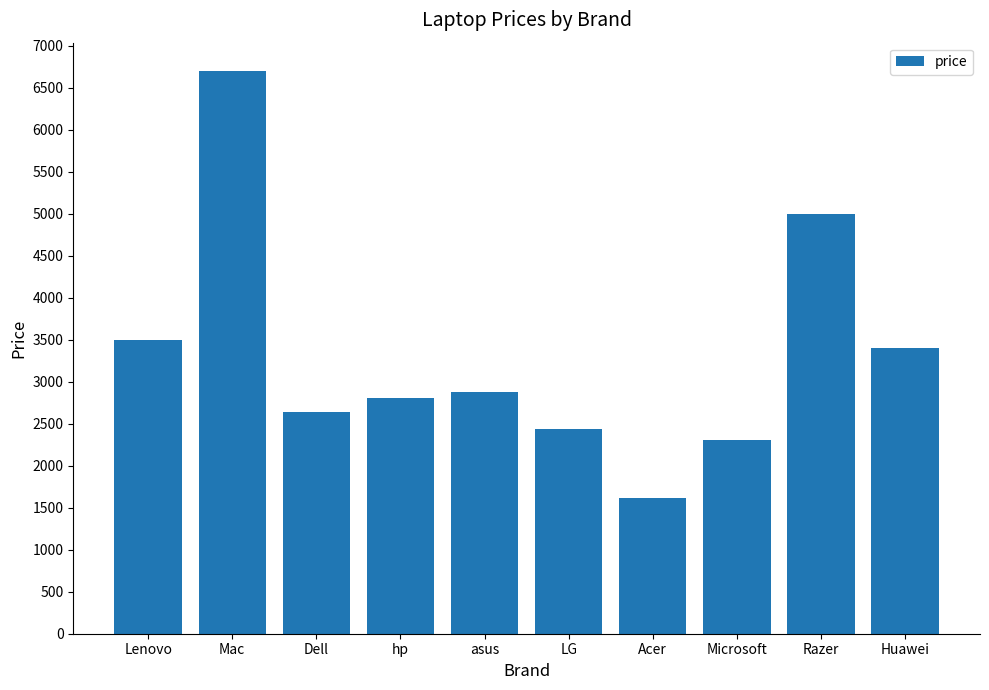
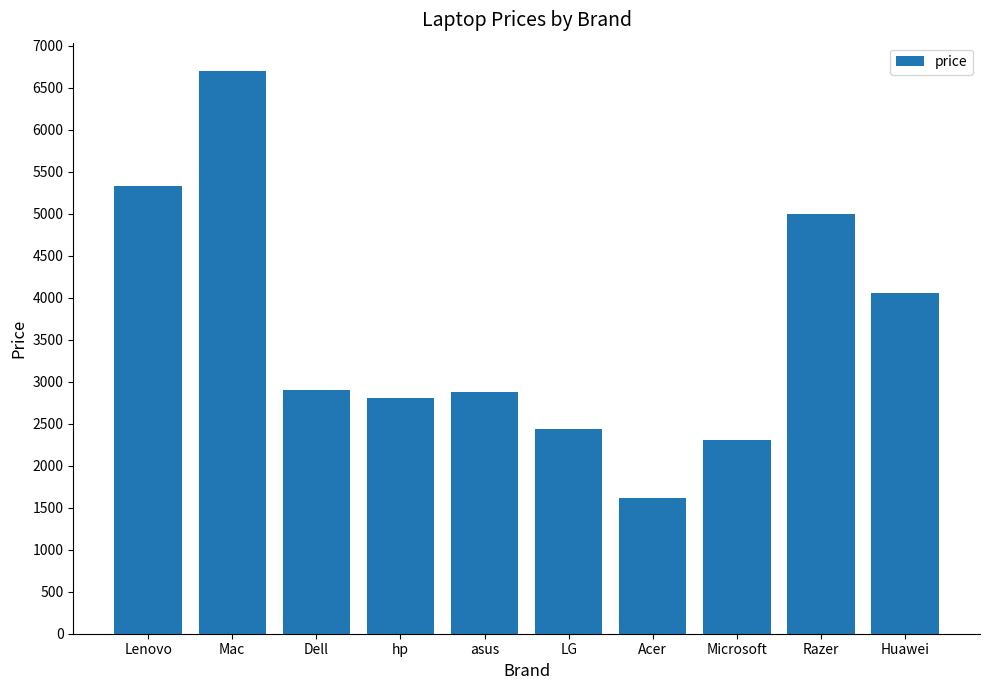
Lenovo: 3500 -> 5300
Dell: 2600 -> 2900
Huawei: 3400 -> 4100
